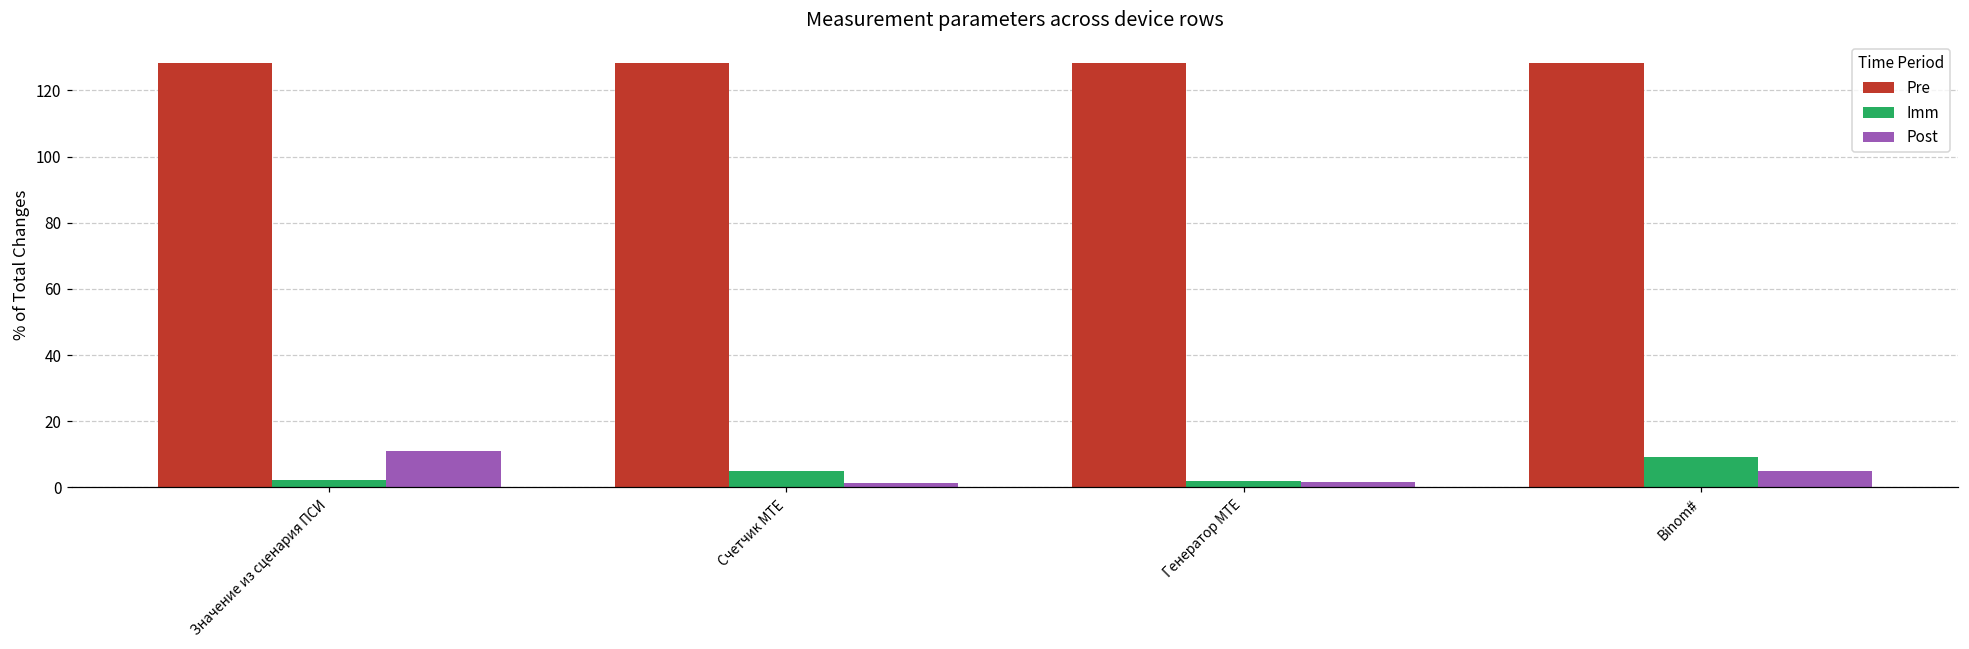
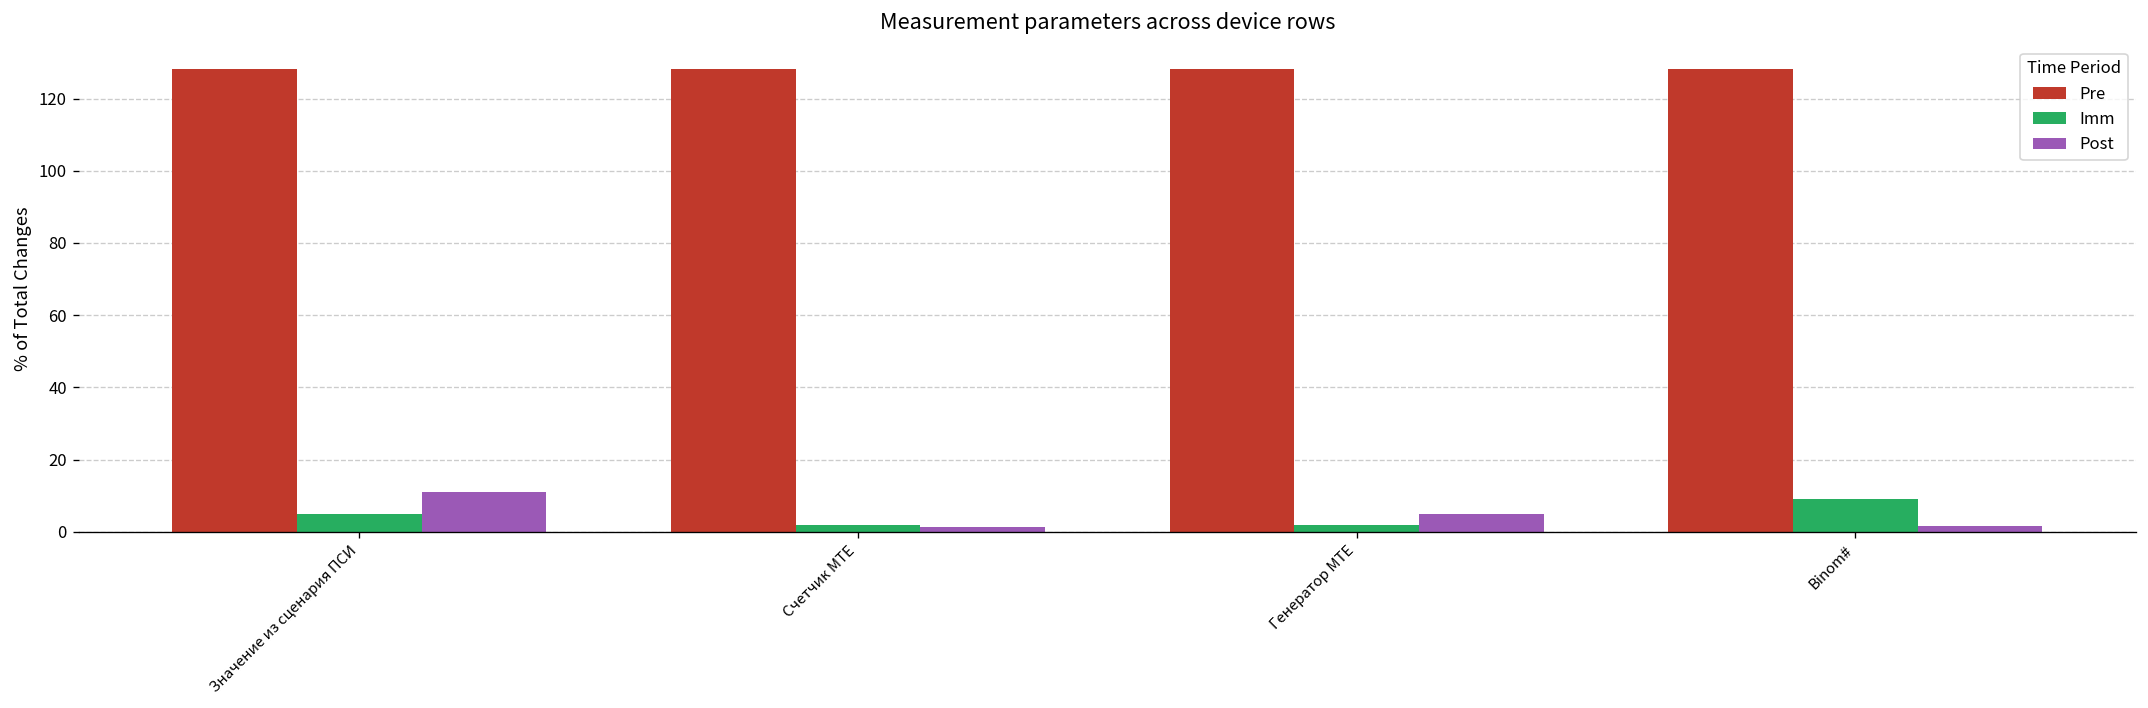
Imm, Значение из сценария ПСИ: 2 -> 5
Imm, Счетчик MTE: 5 -> 2
Post, Генератор MTE: 2 -> 5
Post, Binom#: 5 -> 2
